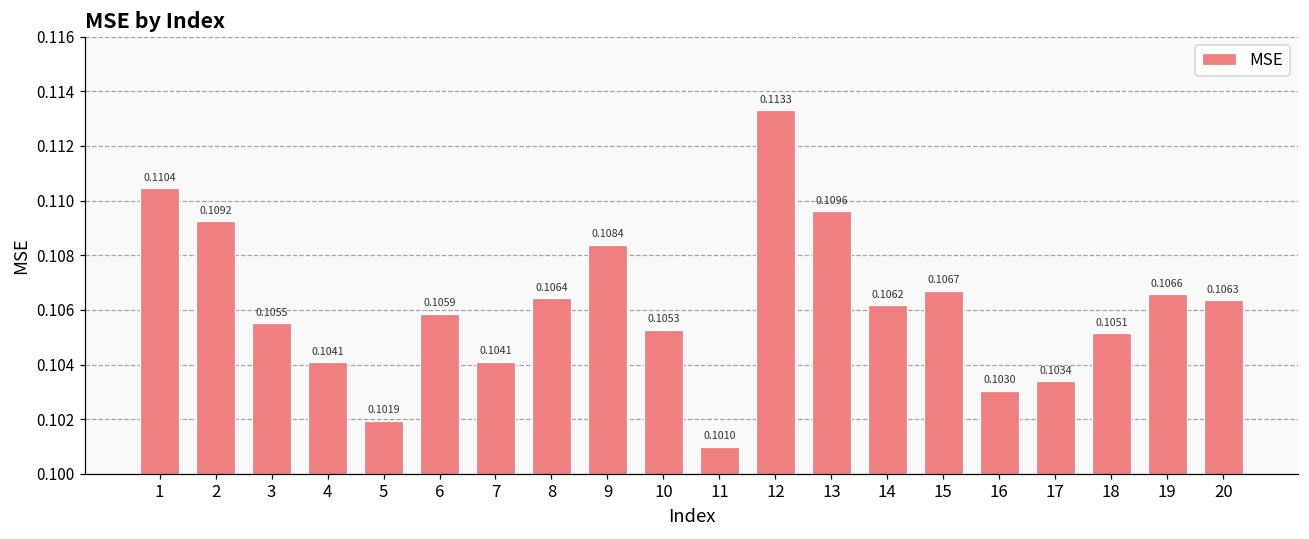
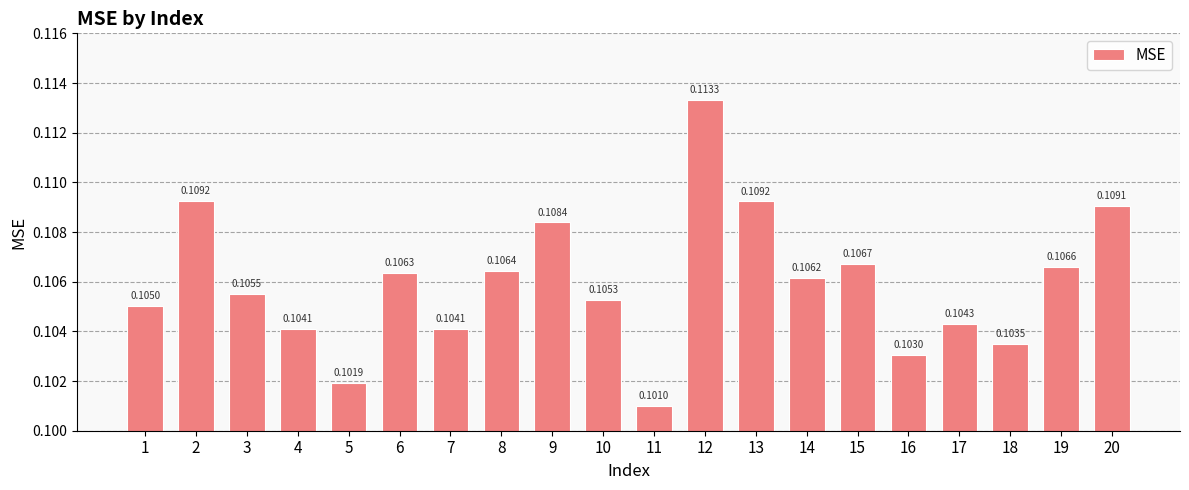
1: 0.1104 -> 0.1050
6: 0.1059 -> 0.1063
13: 0.1096 -> 0.1092
17: 0.1034 -> 0.1043
18: 0.1051 -> 0.1035
20: 0.1063 -> 0.1091
